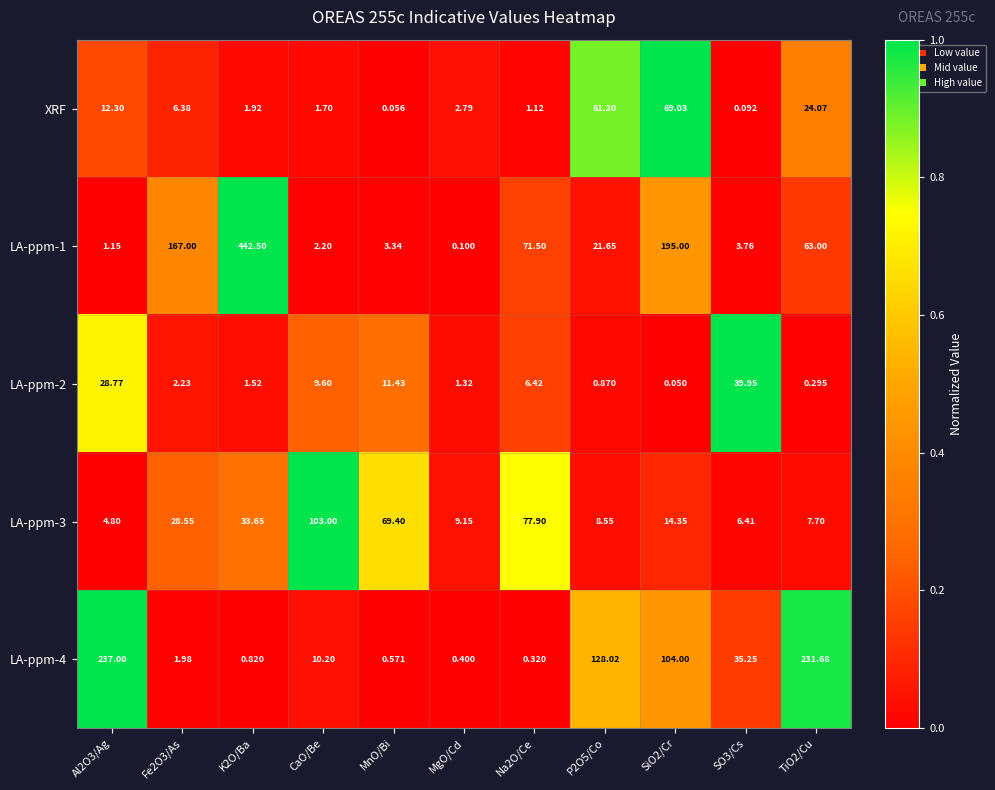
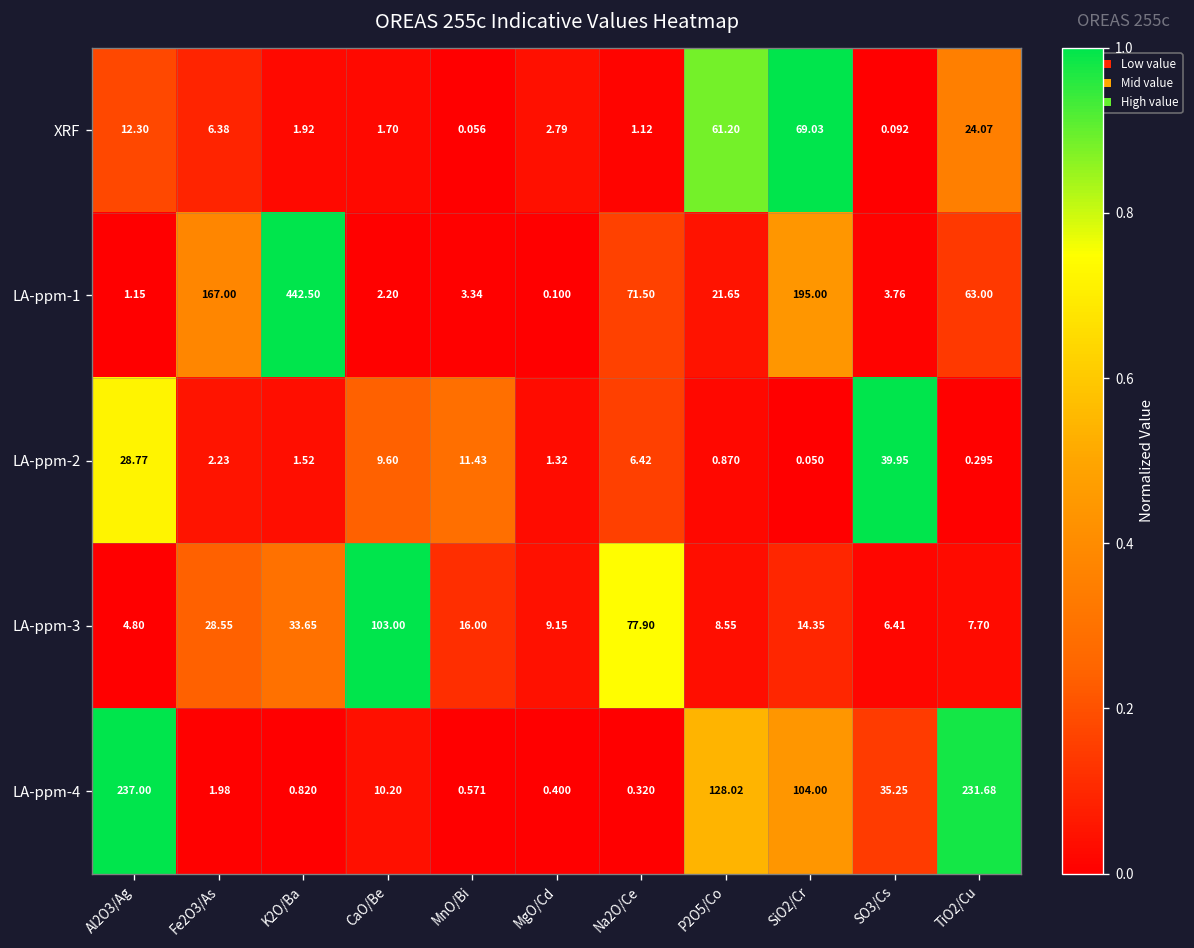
LA-ppm-3, MnO/Bi: 69.40 -> 16.00
